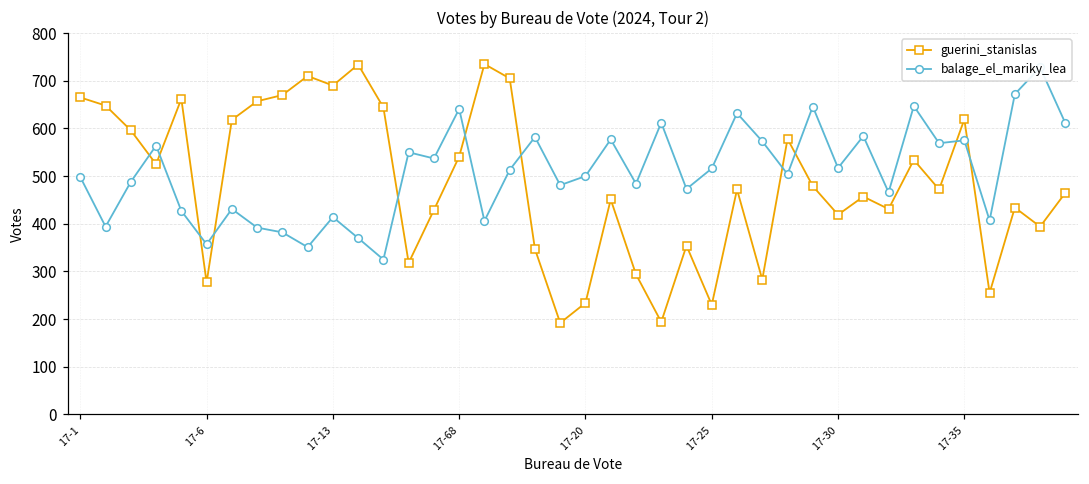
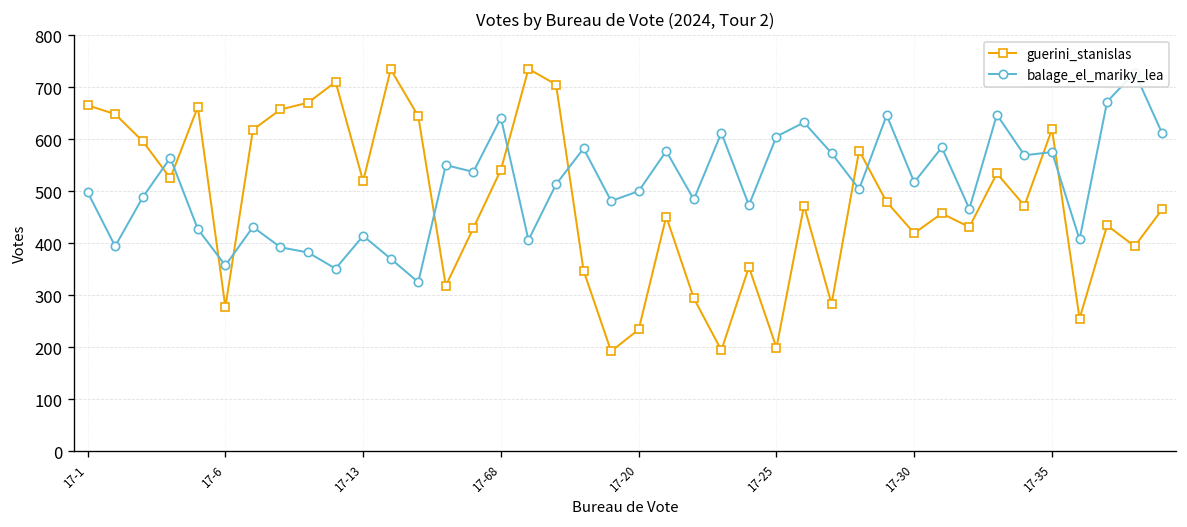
guerini_stanislas, 17-13: 690 -> 520
guerini_stanislas, 17-25: 230 -> 200
balage_el_mariky_lea, 17-25: 520 -> 610
